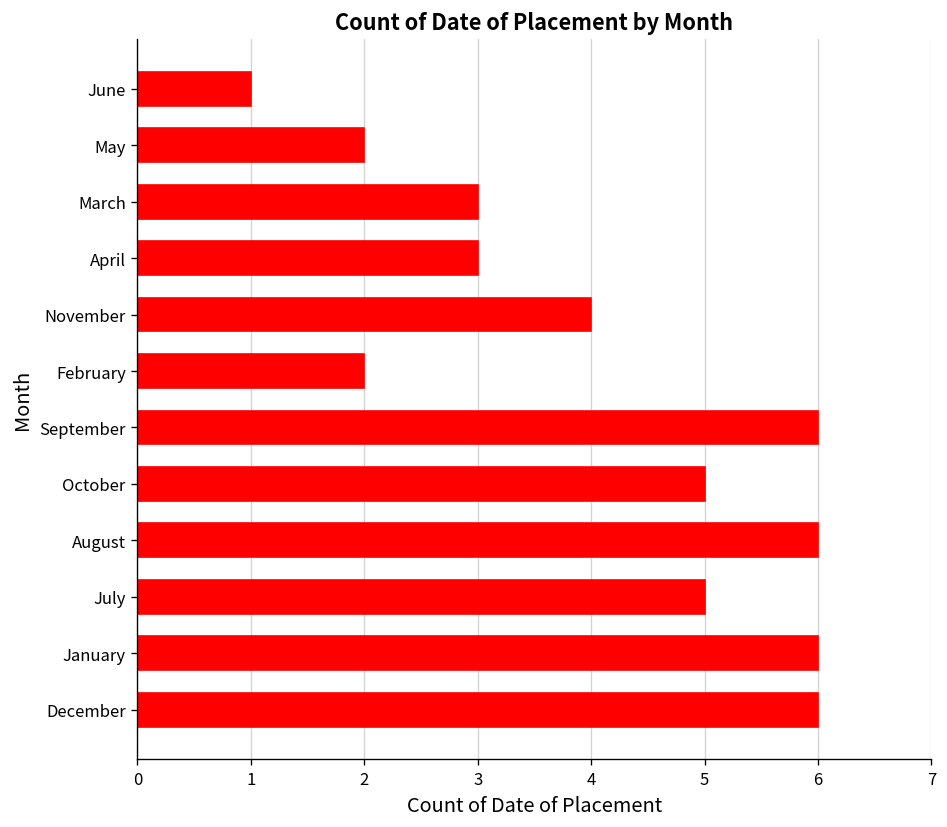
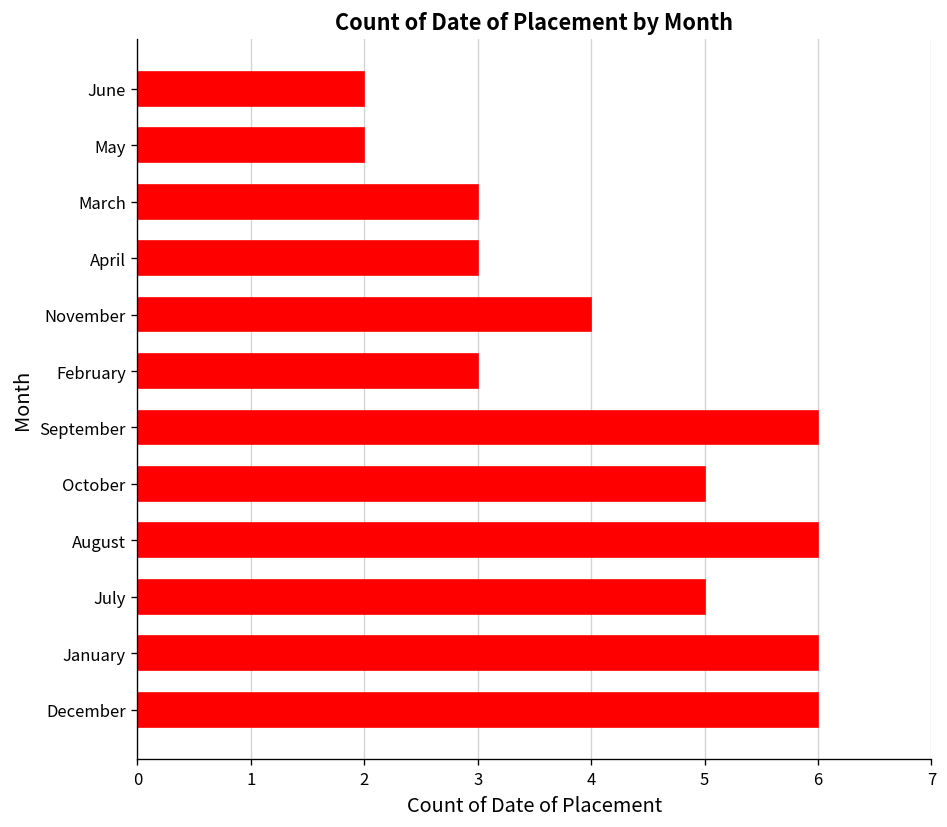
June: 1 -> 2
February: 2 -> 3
